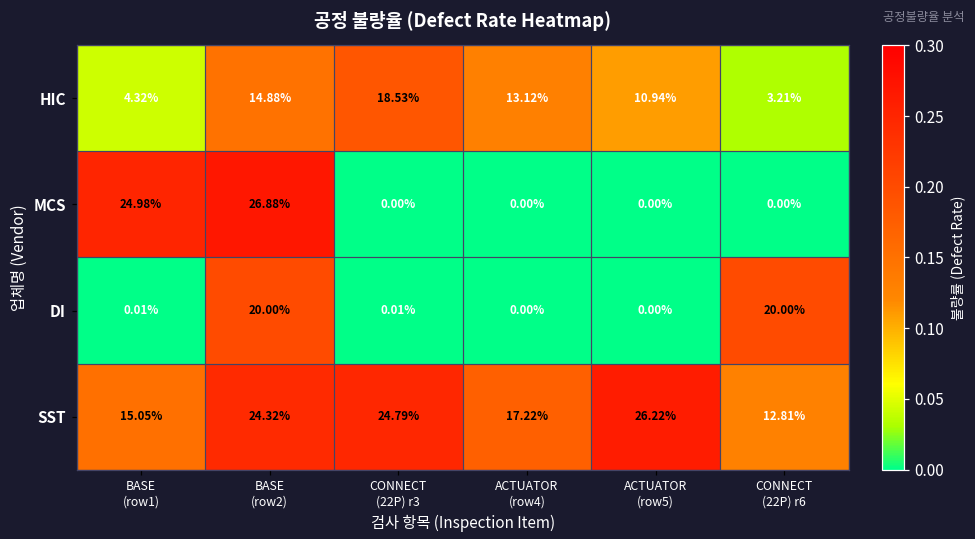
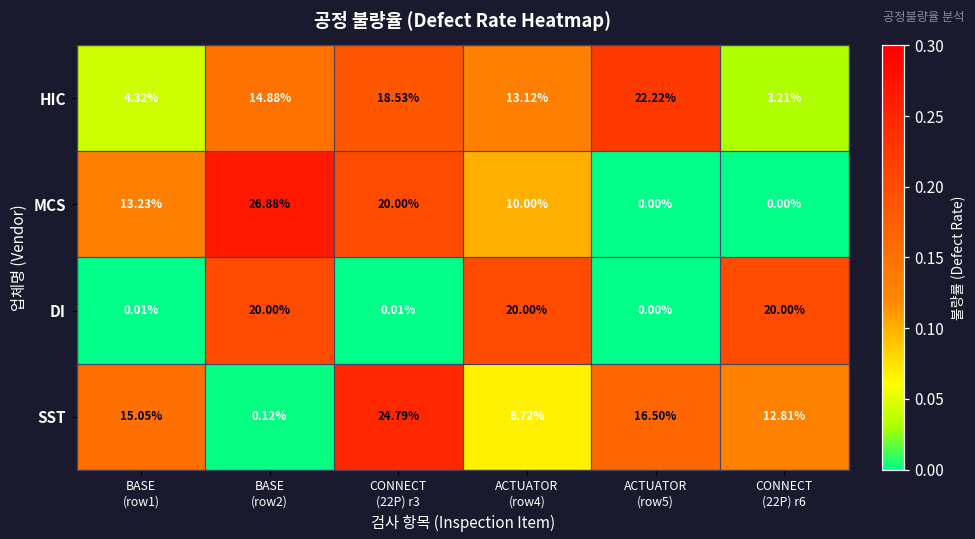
HIC, ACTUATOR (row5): 10.94% -> 22.22%
MCS, BASE (row1): 24.98% -> 13.23%
MCS, CONNECT (22P) r3: 0.00% -> 20.00%
MCS, ACTUATOR (row4): 0.00% -> 10.00%
DI, ACTUATOR (row4): 0.00% -> 20.00%
SST, BASE (row2): 24.32% -> 0.12%
SST, ACTUATOR (row4): 17.22% -> 6.72%
SST, ACTUATOR (row5): 26.22% -> 16.50%
